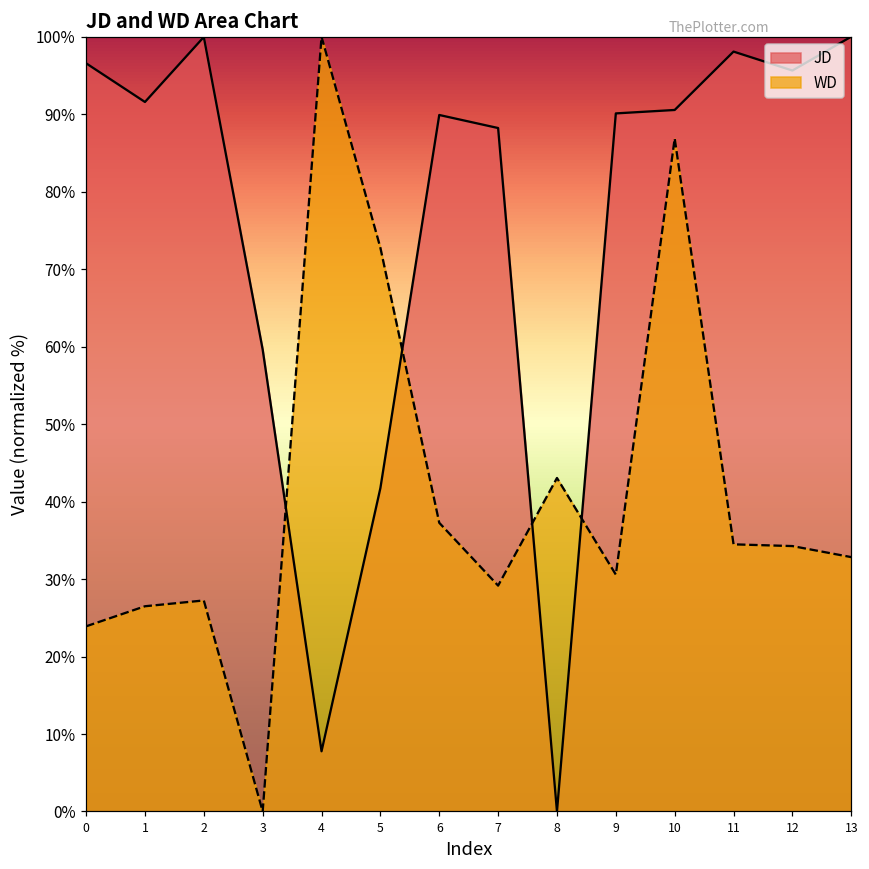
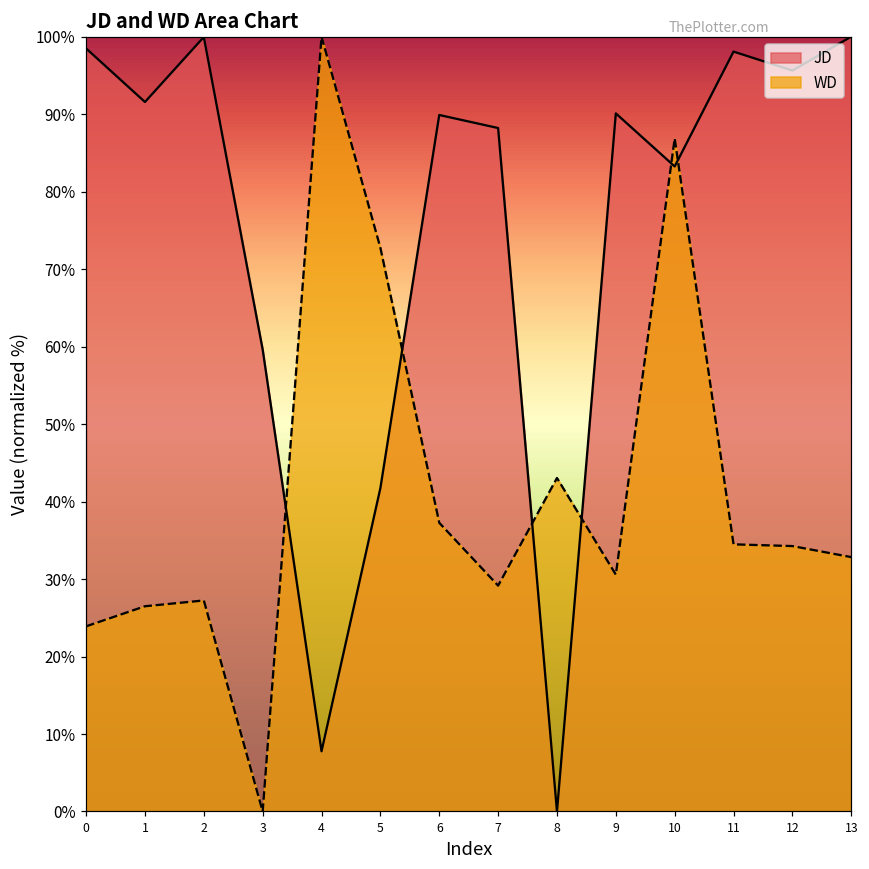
JD, 0: 97% -> 98%
JD, 10: 91% -> 83%
